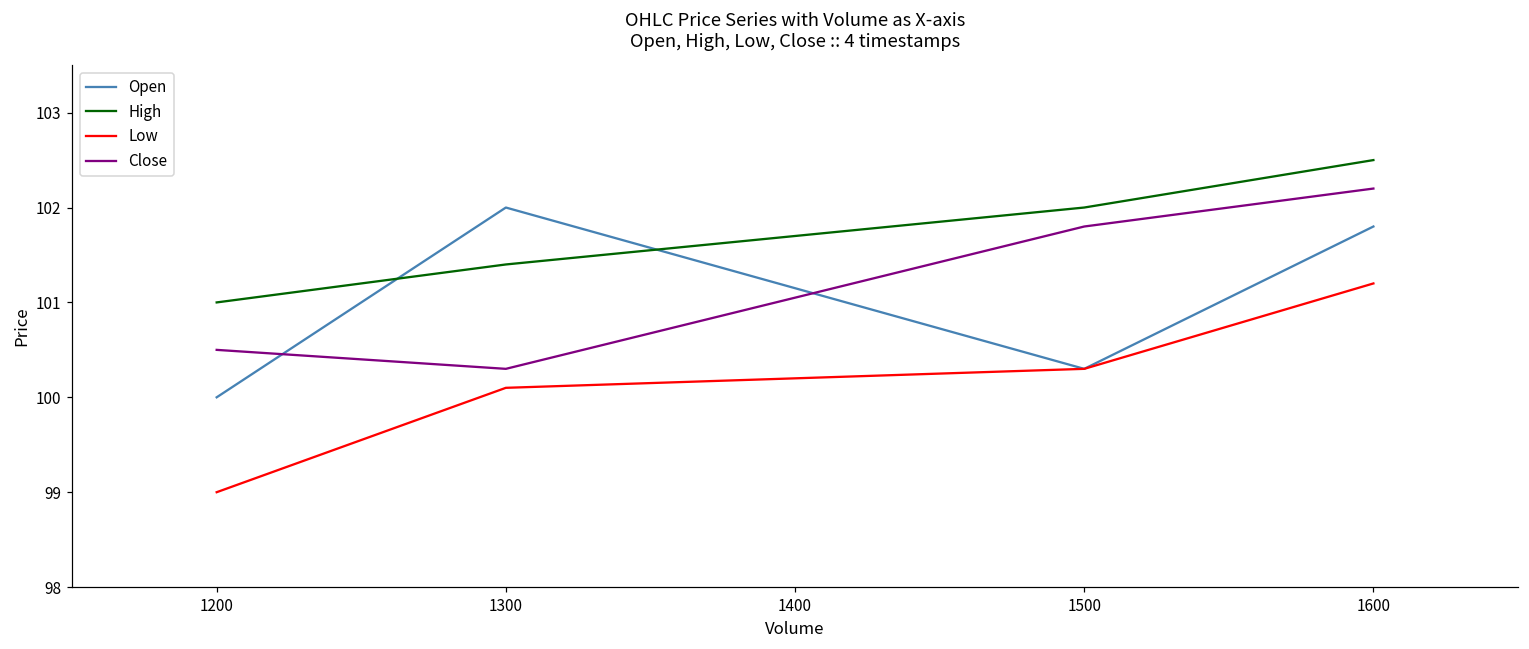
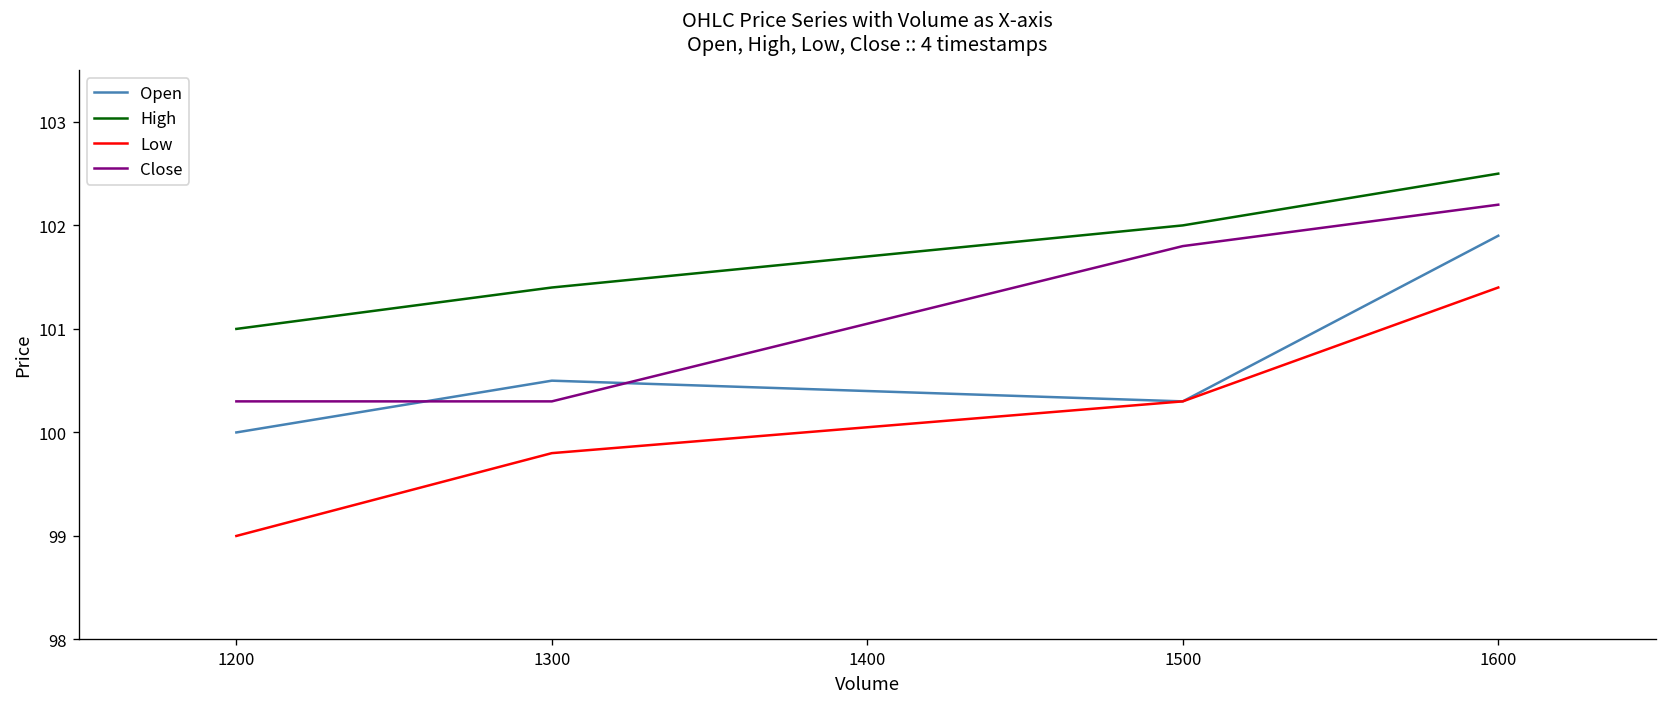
Close, 1200: 100.5 -> 100.3
Open, 1300: 102.0 -> 100.5
Low, 1300: 100.1 -> 99.8
Open, 1600: 101.8 -> 101.9
Low, 1600: 101.2 -> 101.4
